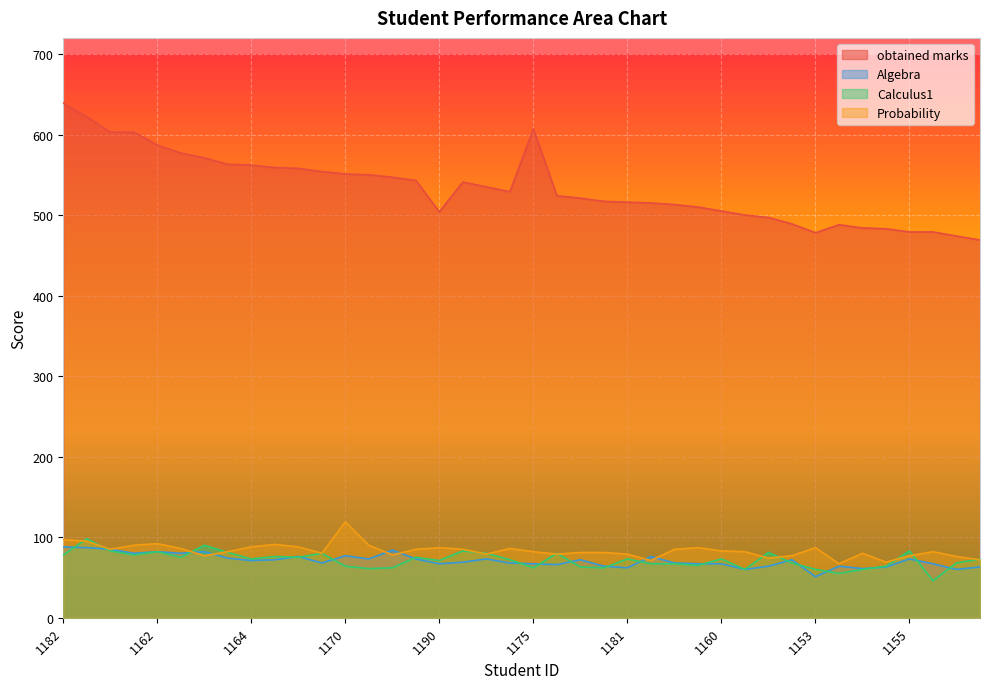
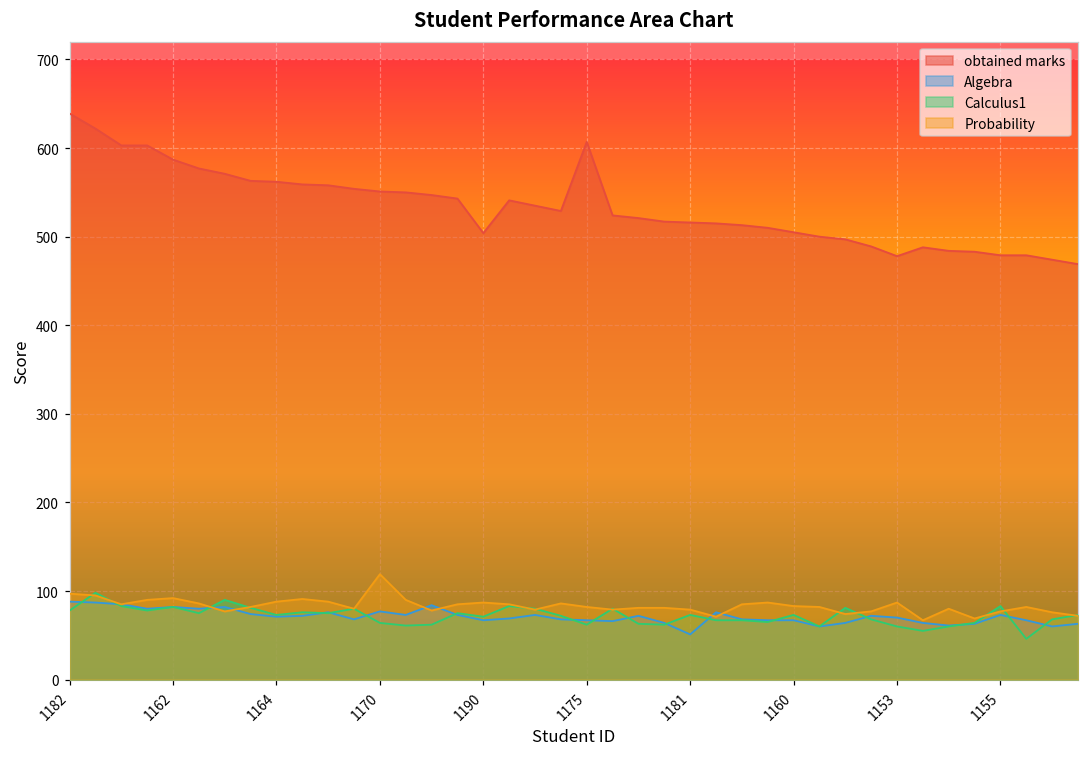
Algebra, 1181: 60 -> 50
Algebra, 1153: 50 -> 70
